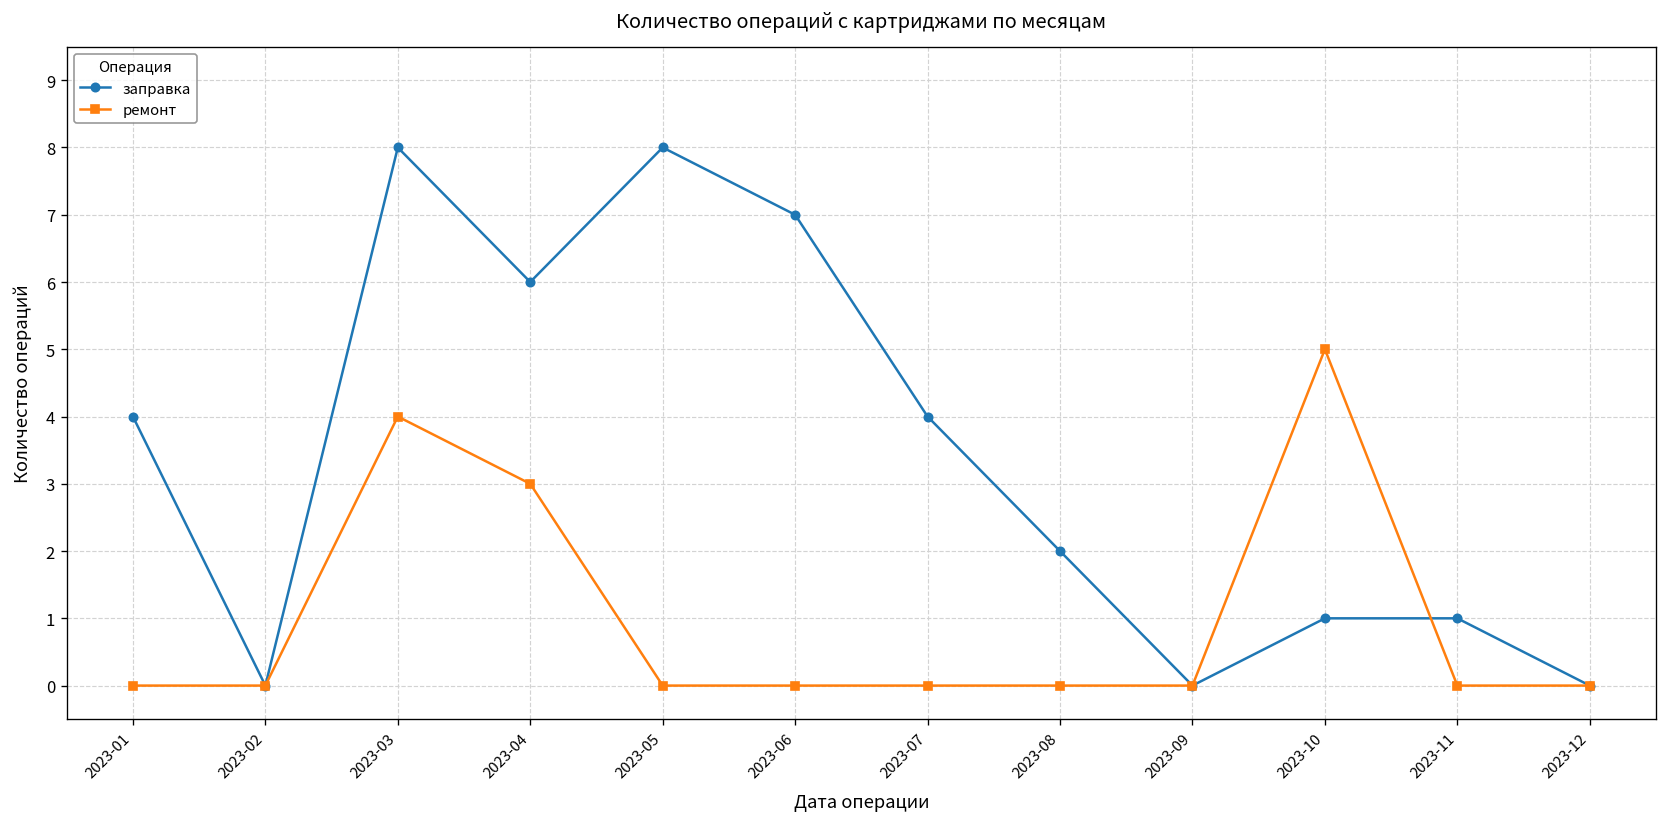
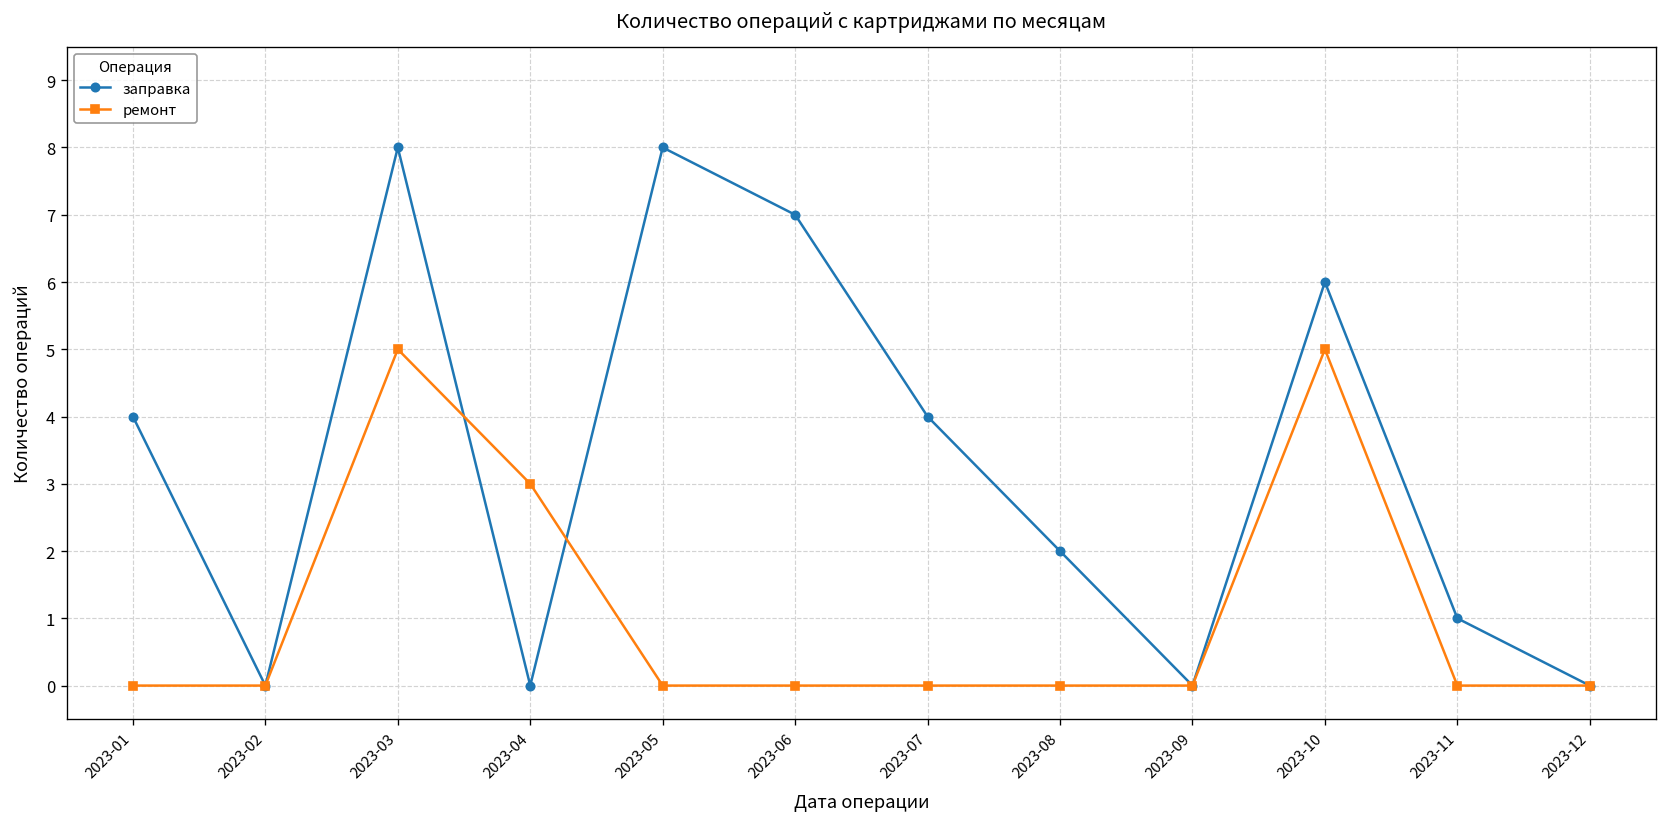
ремонт, 2023-03: 4 -> 5
заправка, 2023-04: 6 -> 0
заправка, 2023-10: 1 -> 6
